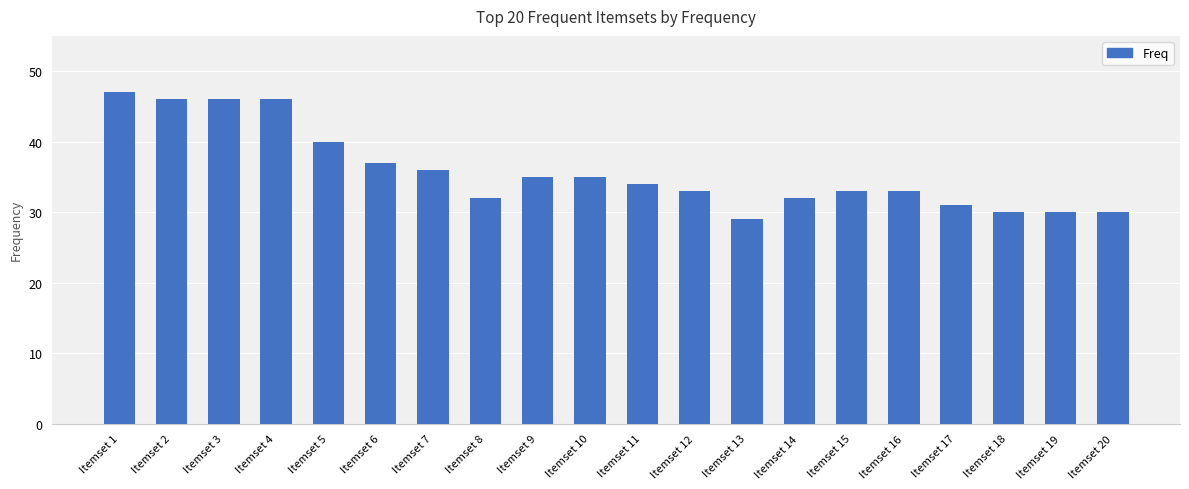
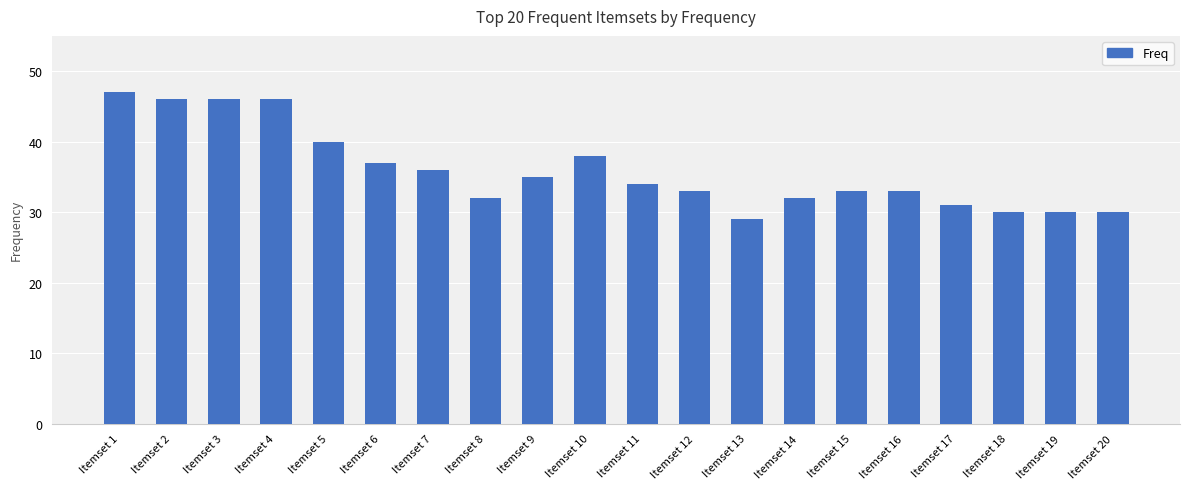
Itemset 10: 35 -> 38
